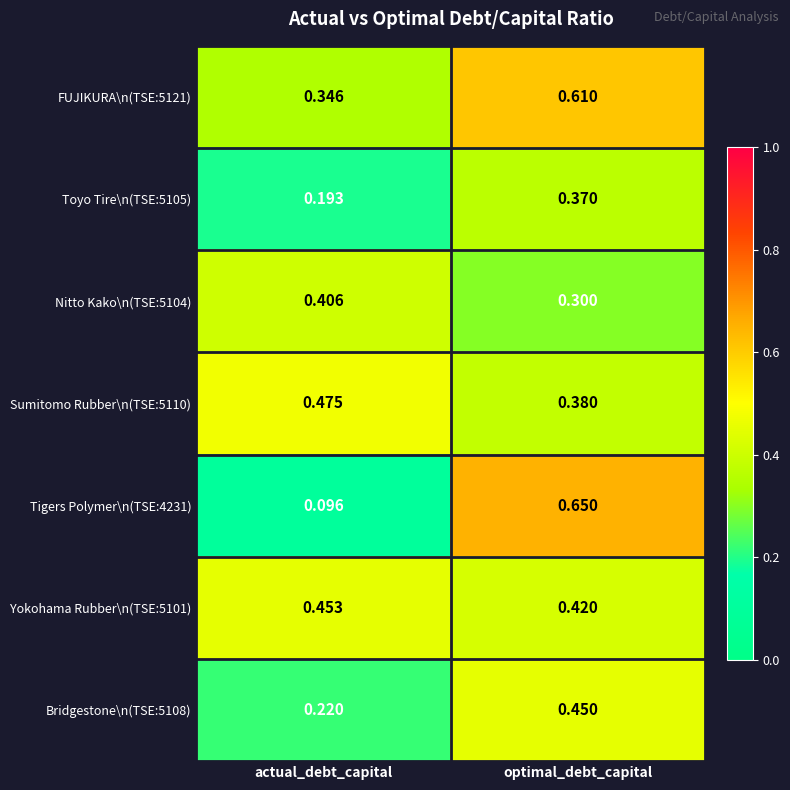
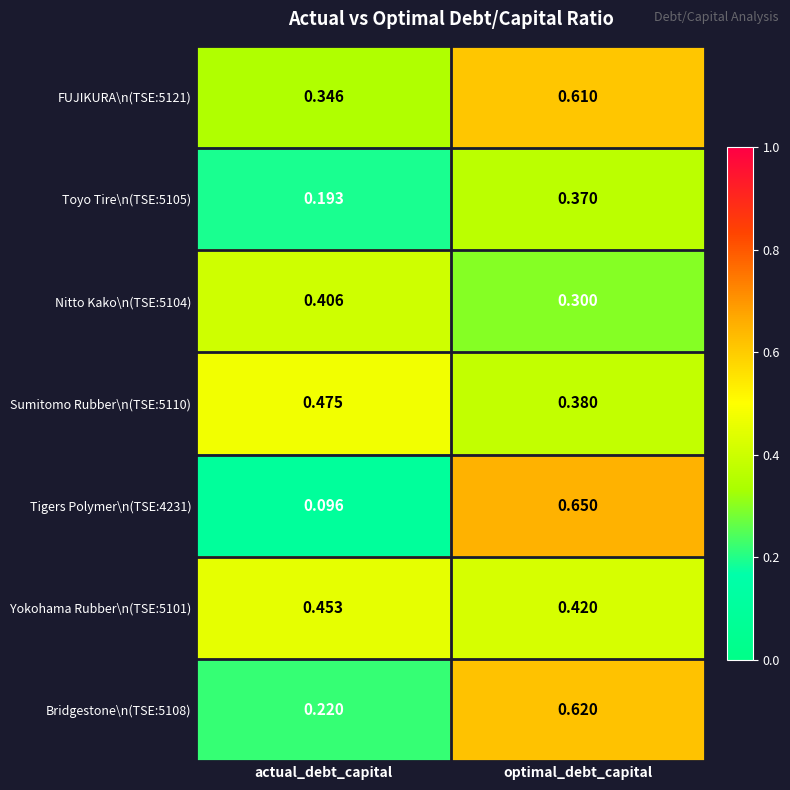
Bridgestone\n(TSE:5108), optimal_debt_capital: 0.450 -> 0.620
